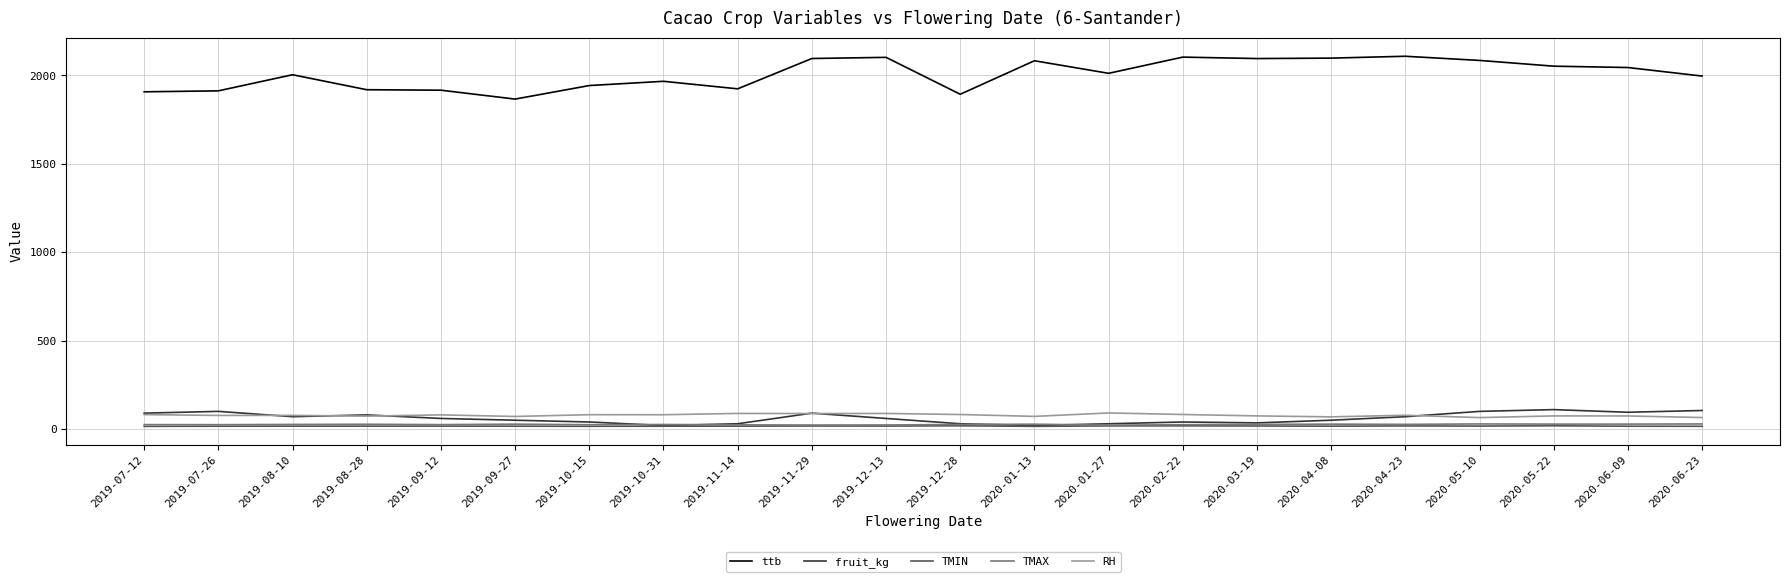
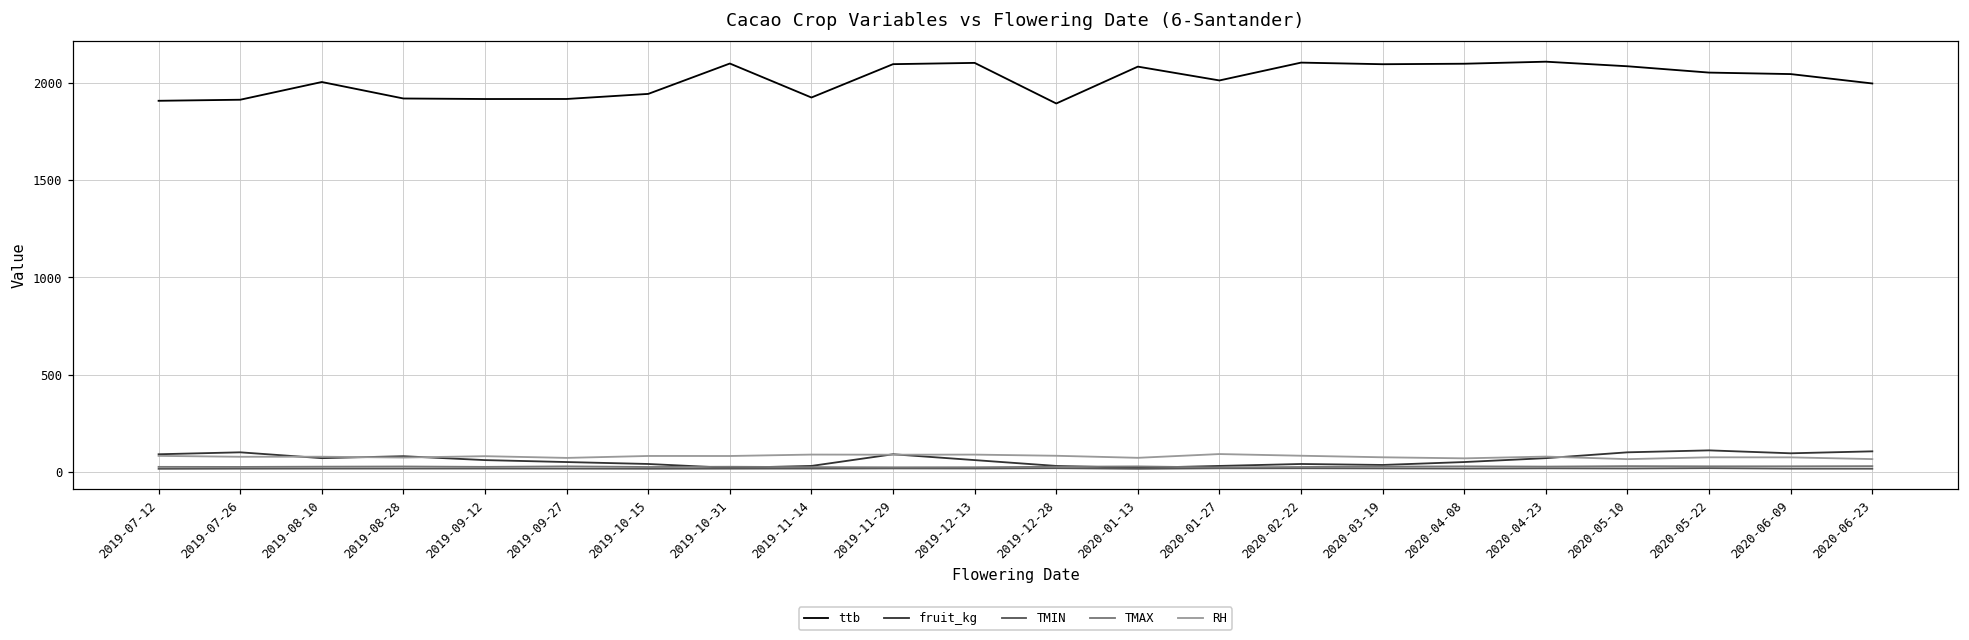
ttb, 2019-09-27: 1870 -> 1920
ttb, 2019-10-31: 1970 -> 2100
